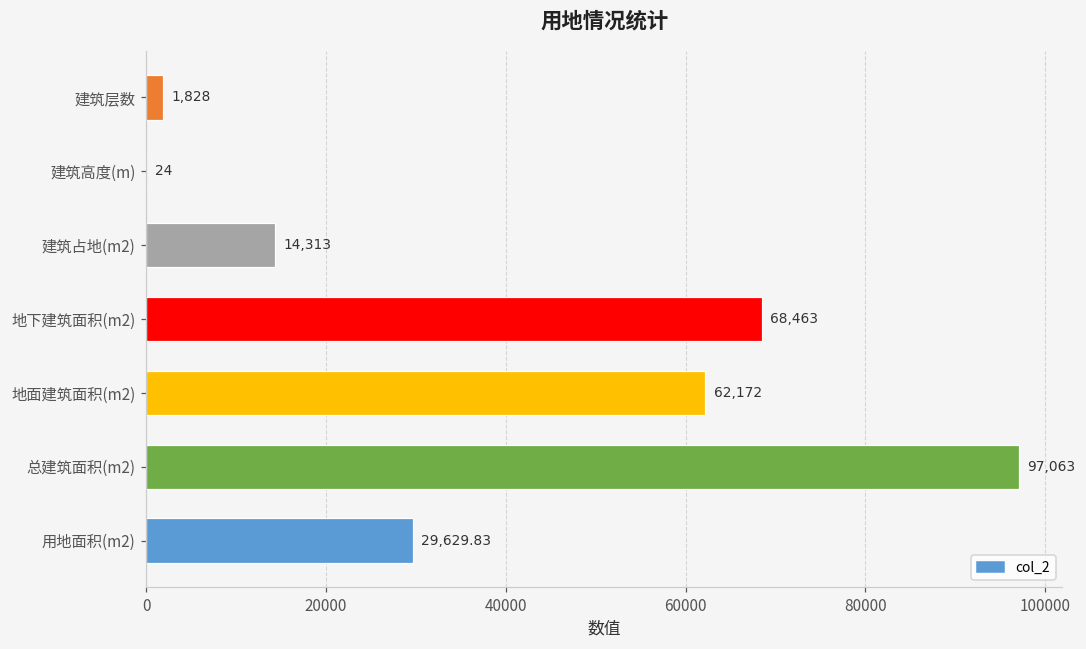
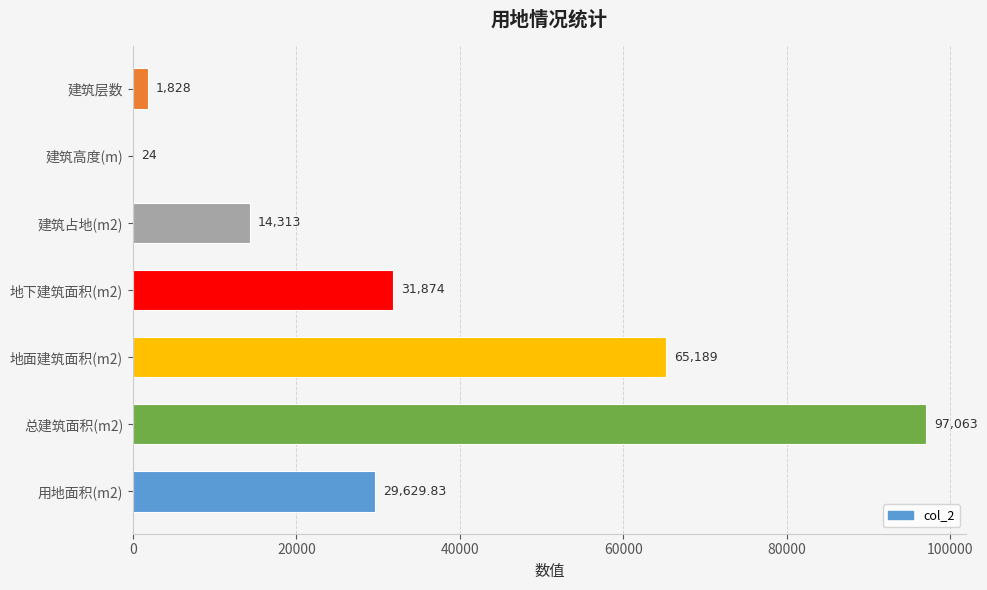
地下建筑面积(m2): 68,463 -> 31,874
地面建筑面积(m2): 62,172 -> 65,189
